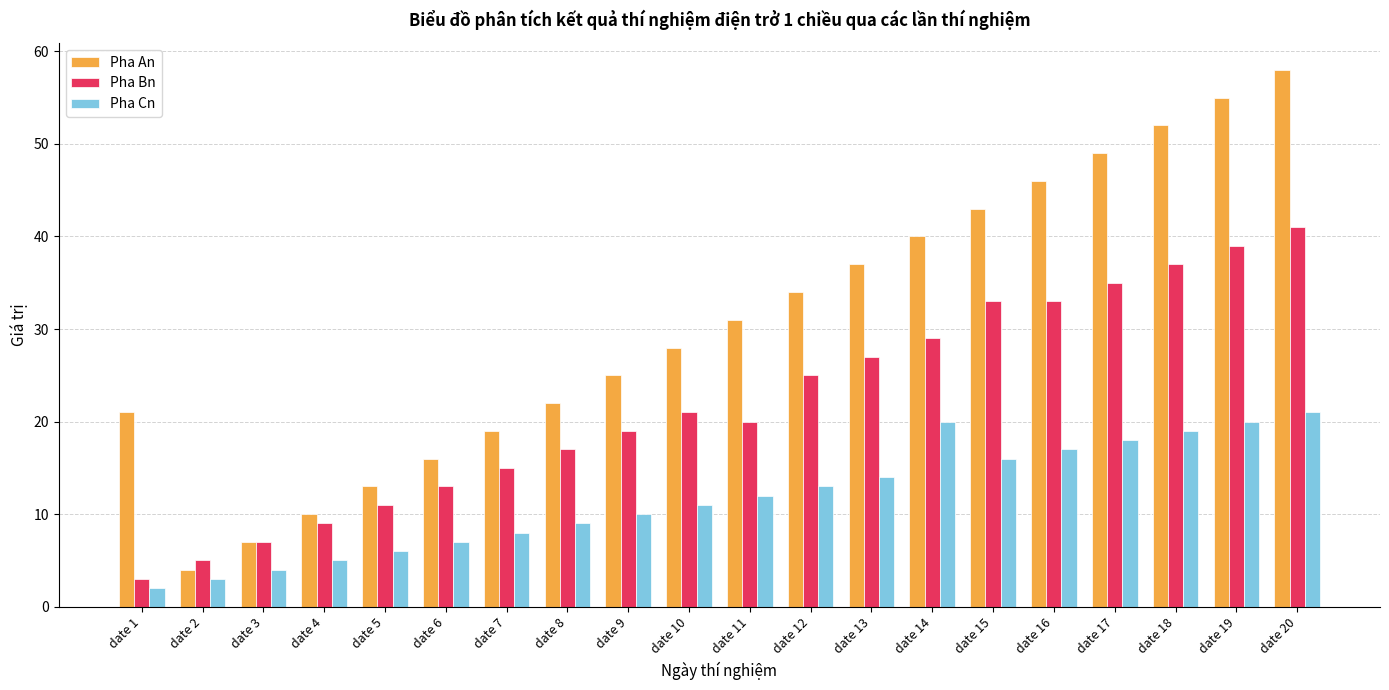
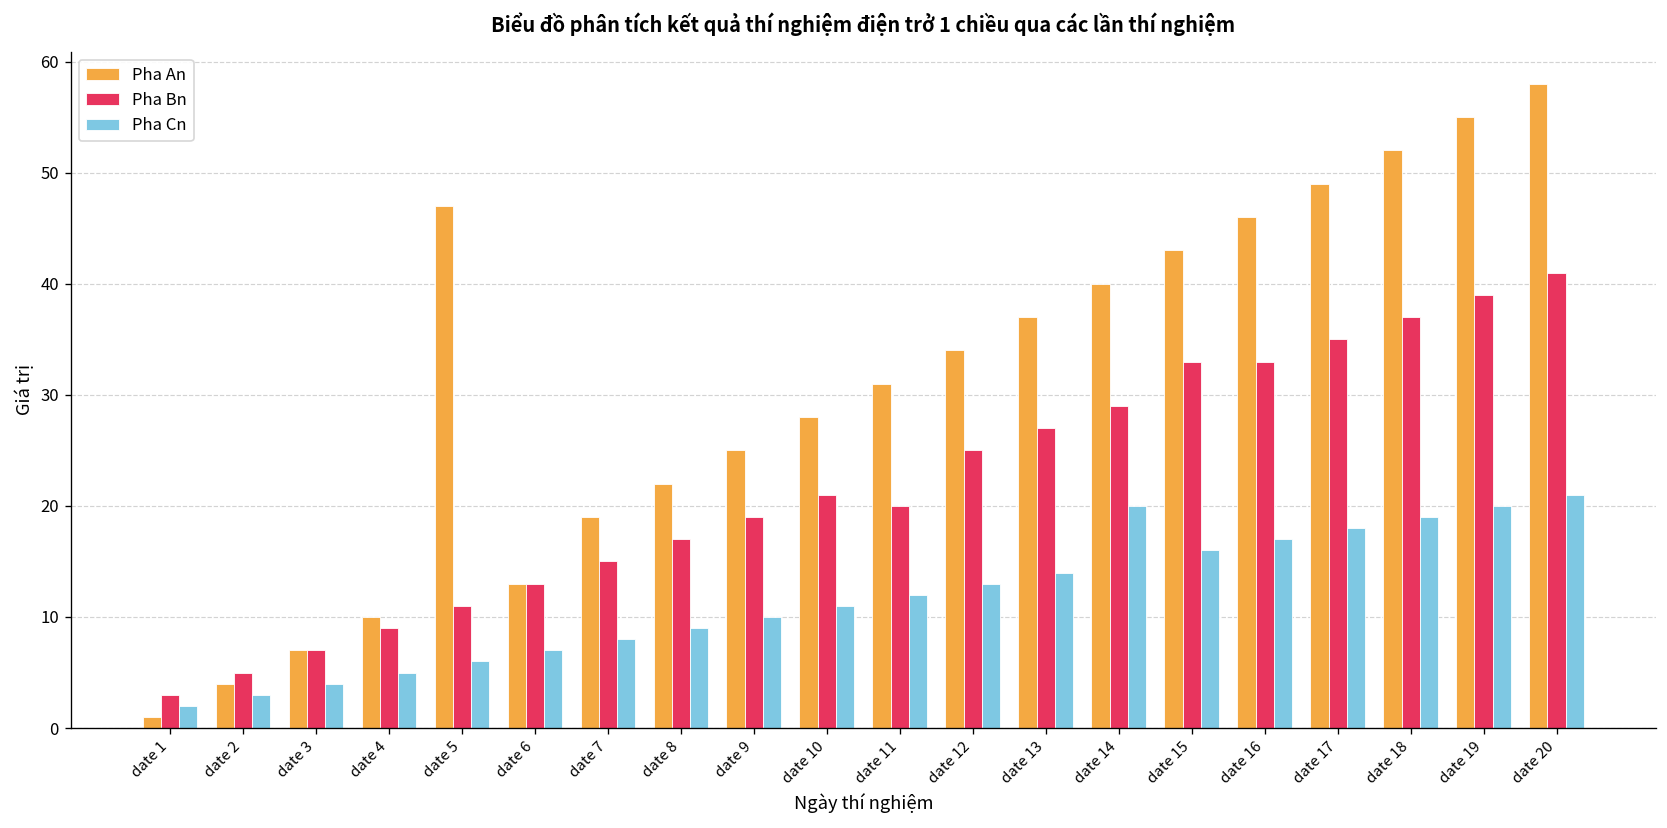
Pha An, date 1: 21 -> 1
Pha An, date 5: 13 -> 47
Pha An, date 6: 16 -> 13
